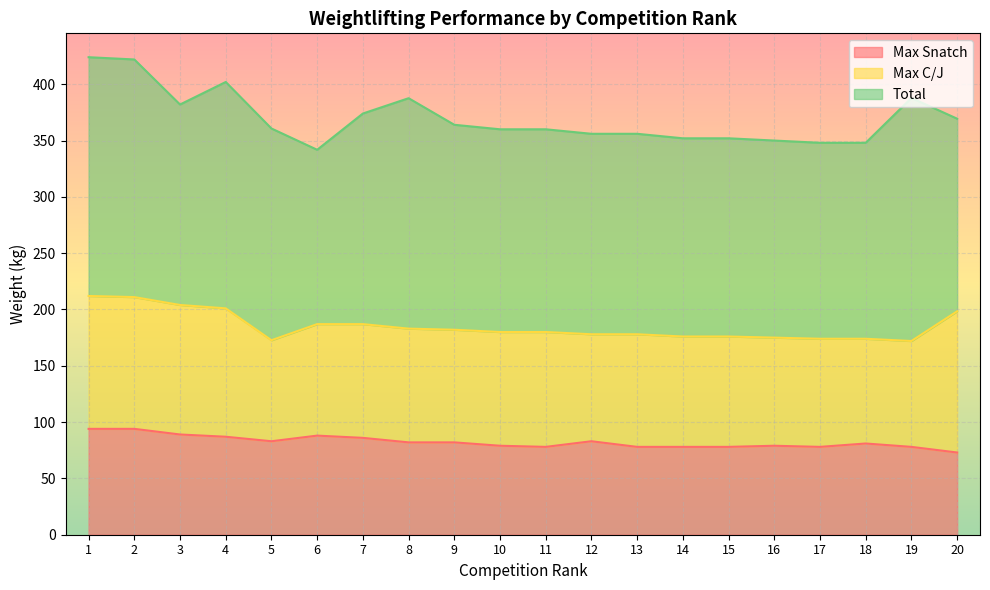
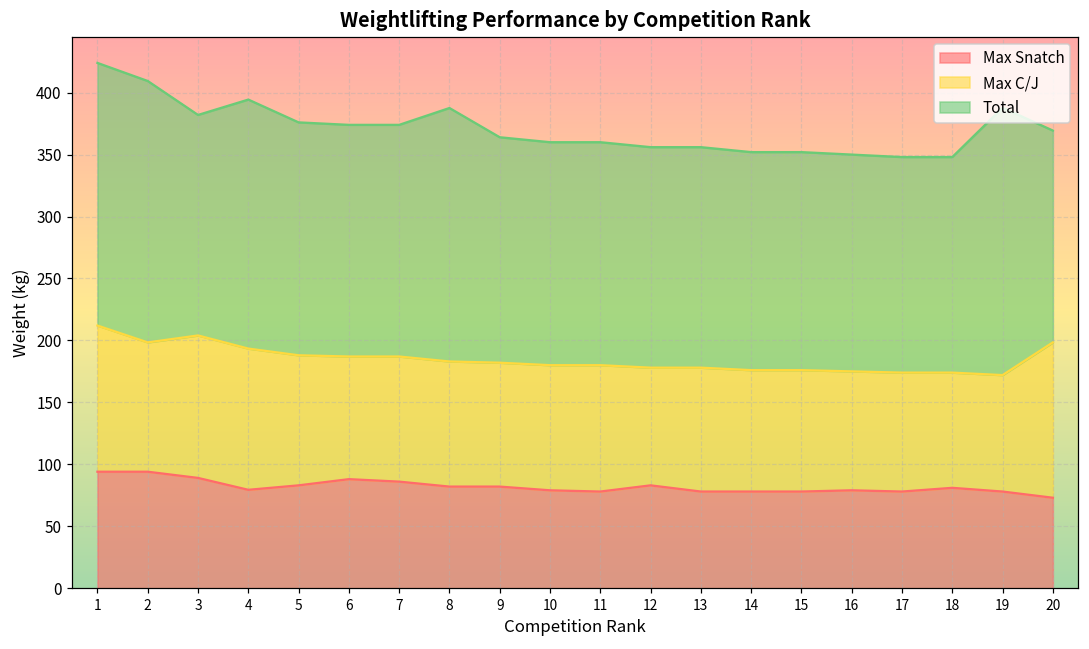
Max C/J, 2: 117 -> 104
Max Snatch, 4: 87 -> 79
Max C/J, 5: 90 -> 105
Total, 6: 155 -> 187
